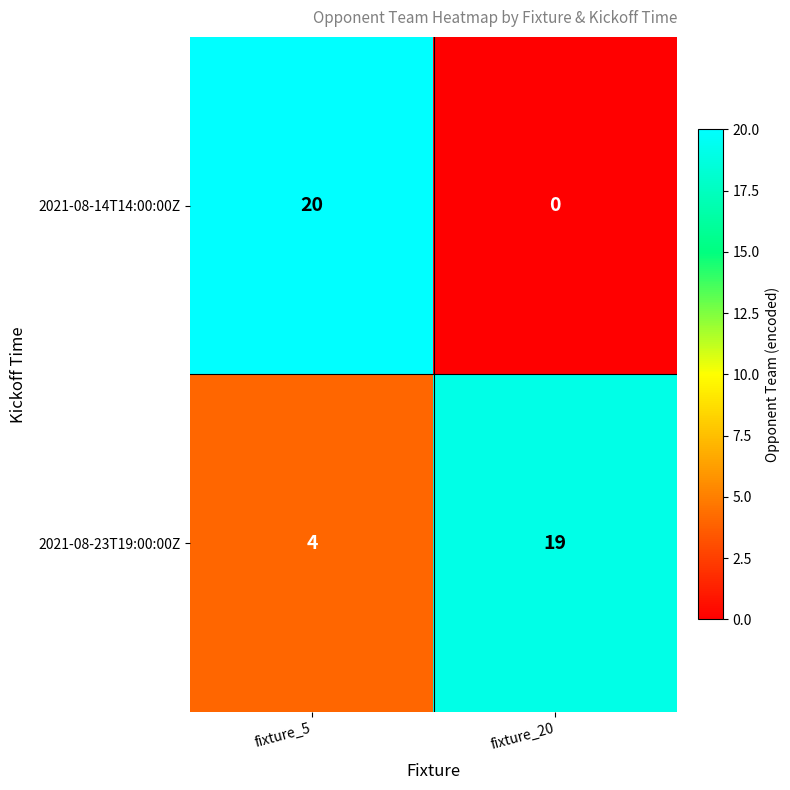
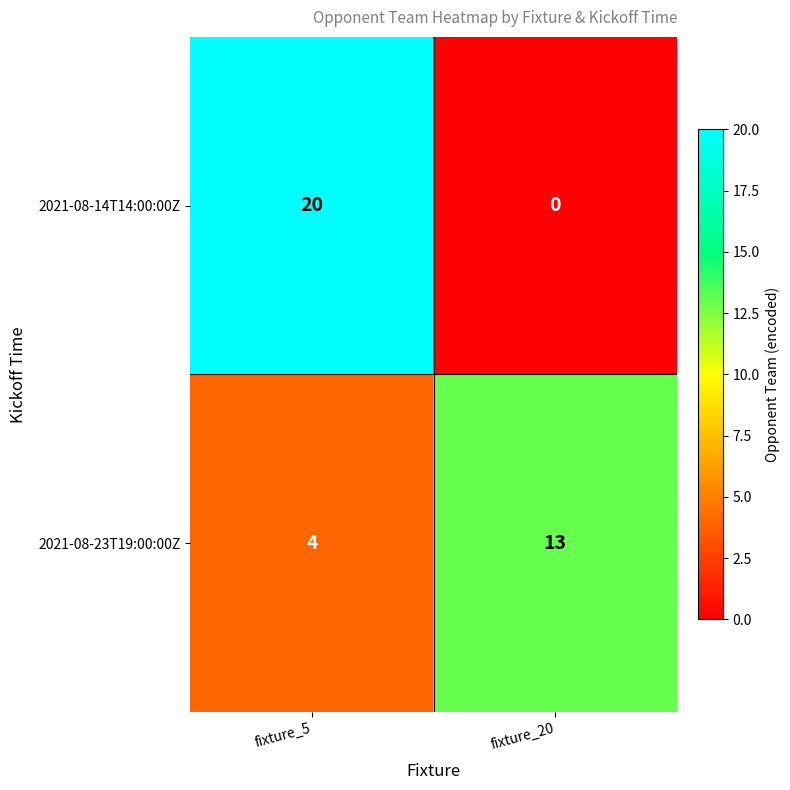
2021-08-23T19:00:00Z, fixture_20: 19 -> 13
